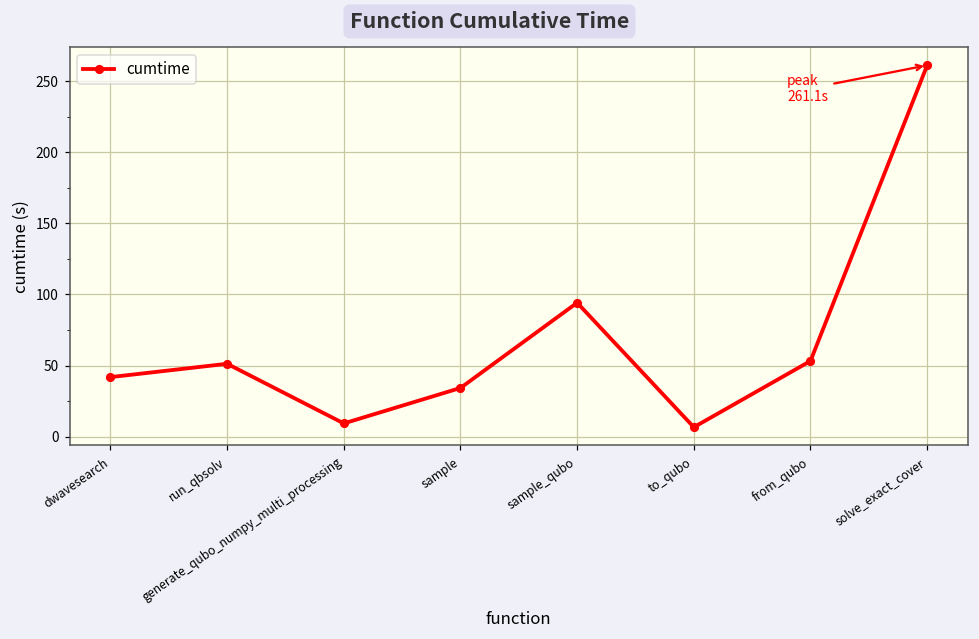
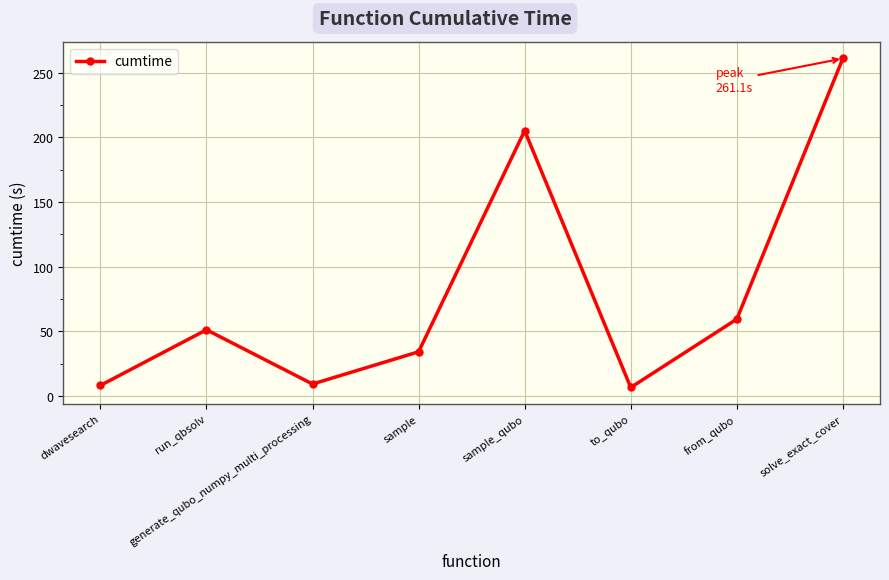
dwavesearch: 42 -> 8
sample_qubo: 94 -> 205
from_qubo: 53 -> 59
